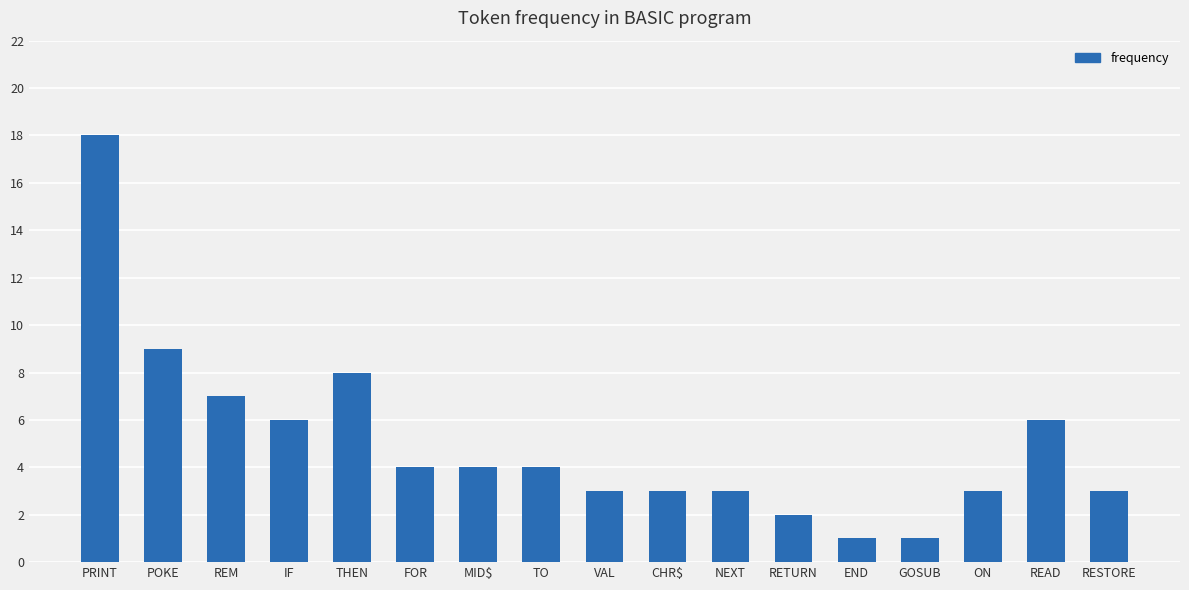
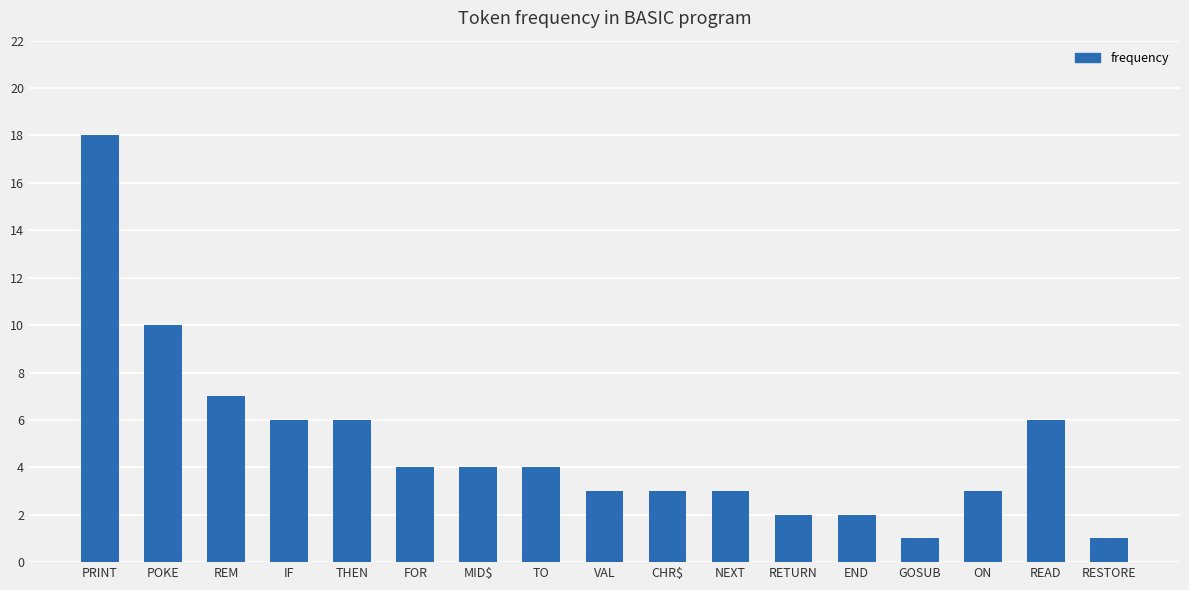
POKE: 9 -> 10
THEN: 8 -> 6
END: 1 -> 2
RESTORE: 3 -> 1
